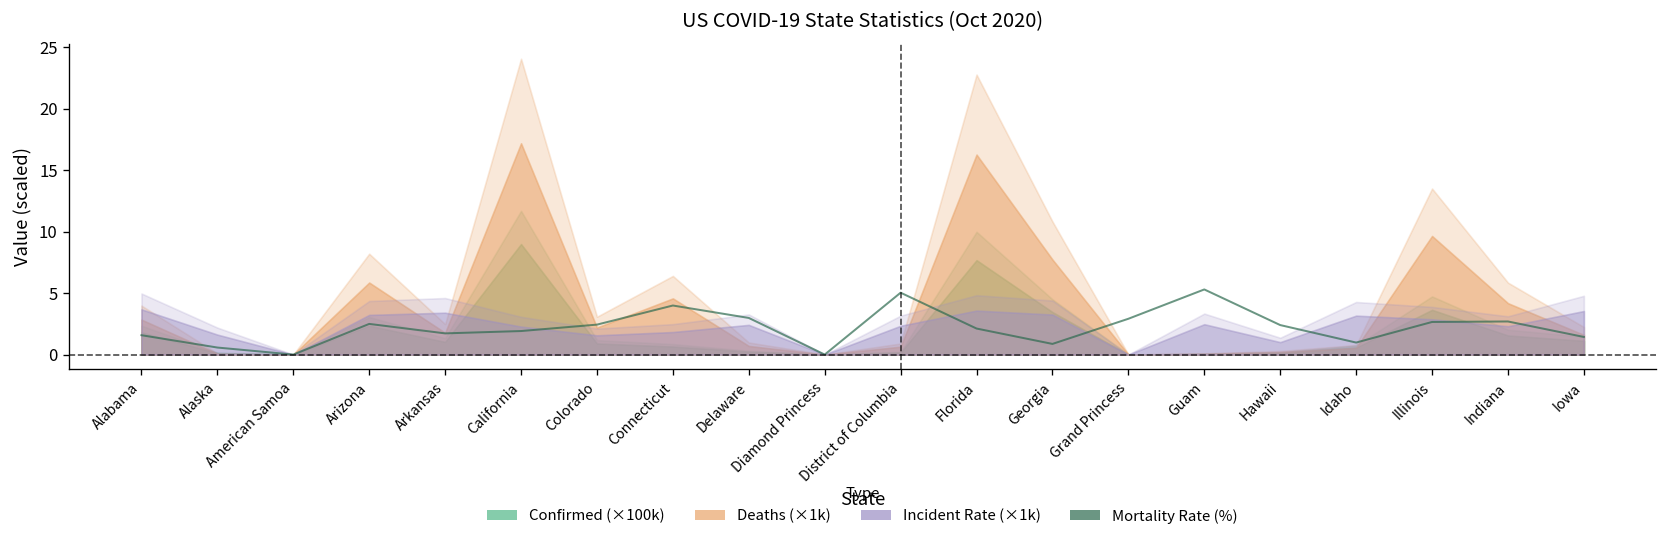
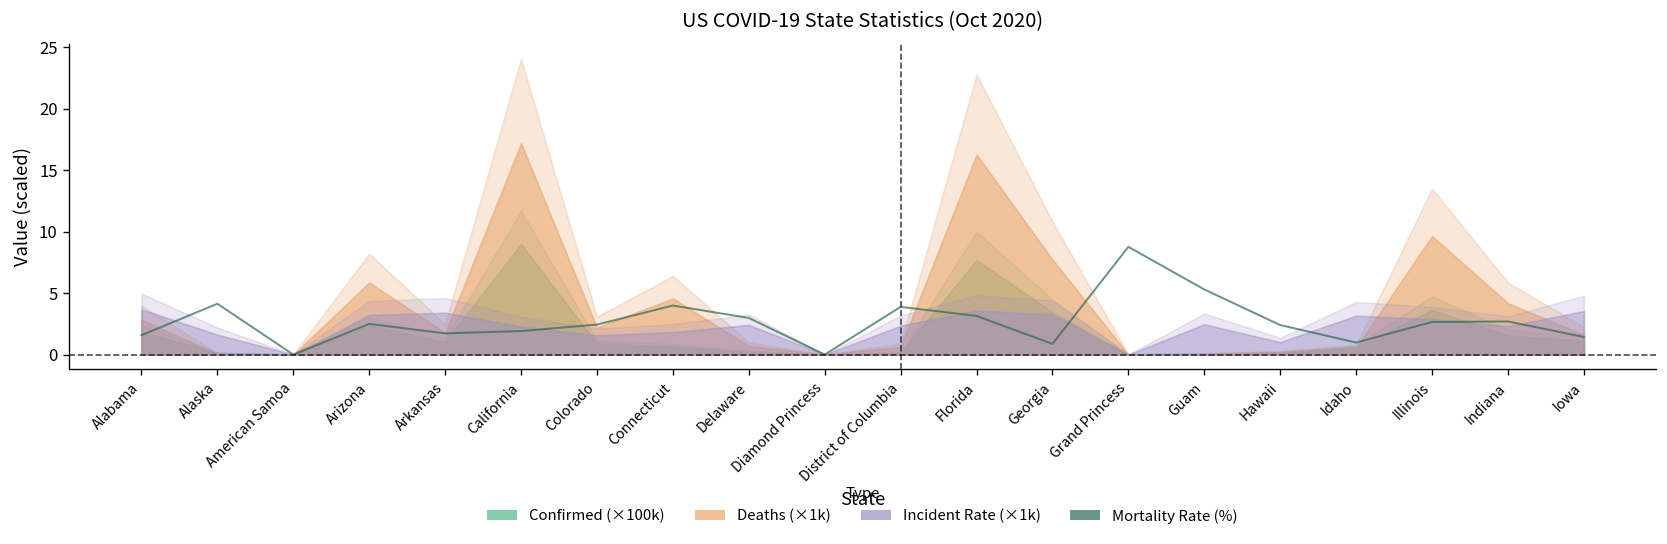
Mortality Rate (%), Alaska: 0.6 -> 4.1
Mortality Rate (%), District of Columbia: 5.0 -> 3.9
Mortality Rate (%), Florida: 2.1 -> 3.1
Mortality Rate (%), Grand Princess: 2.9 -> 8.8
